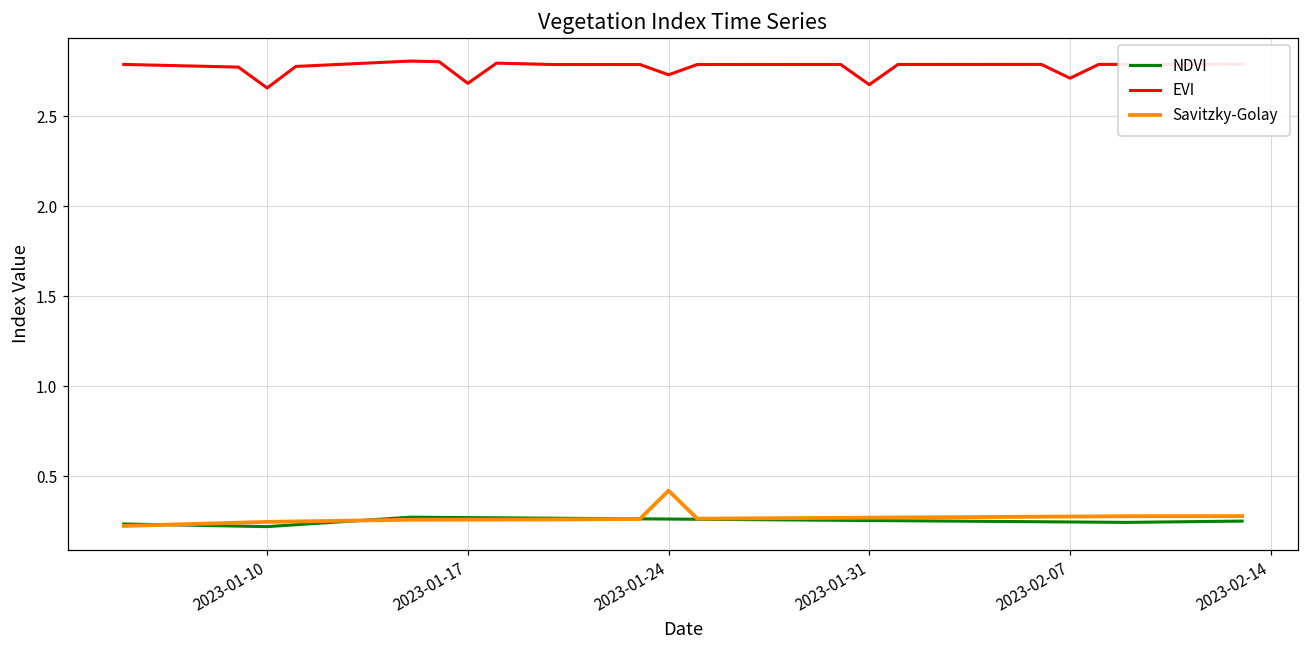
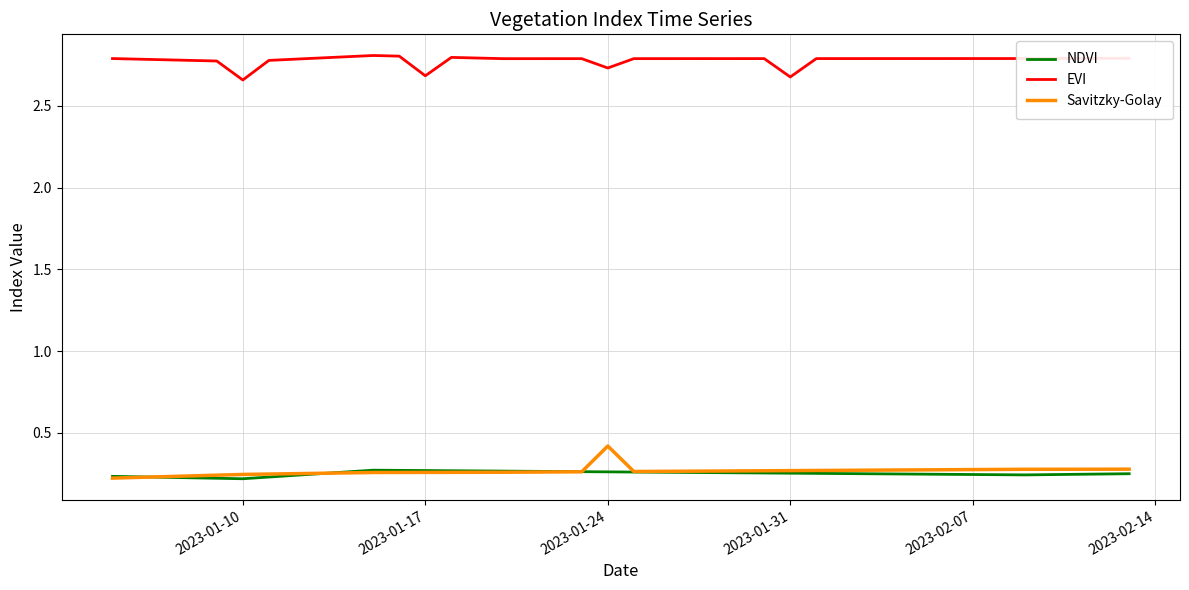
EVI, 2023-02-07: 2.71 -> 2.79
